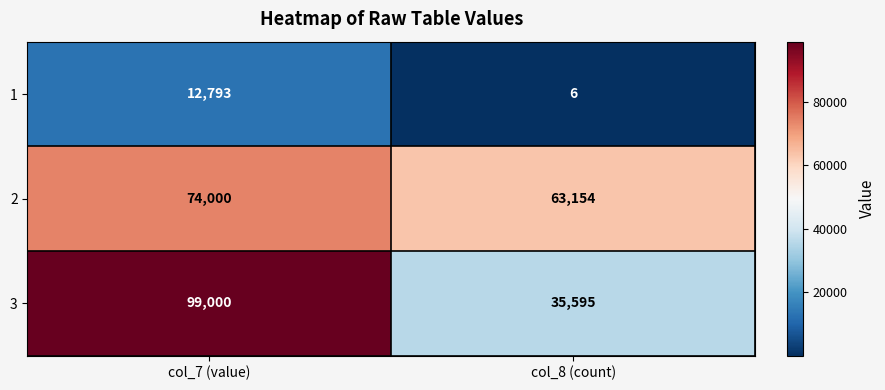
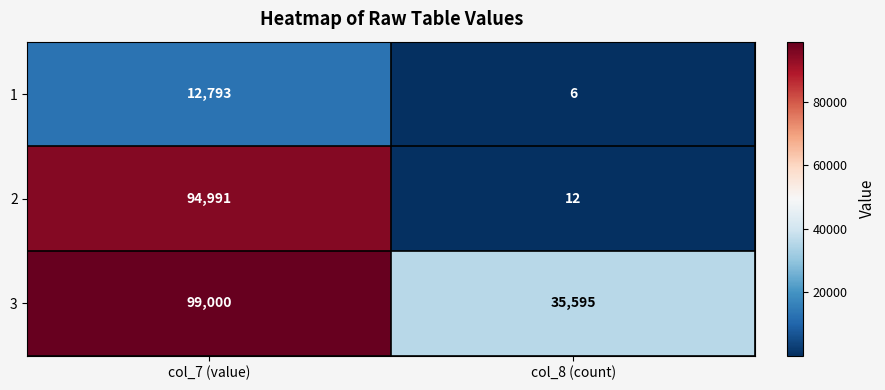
2, col_7 (value): 74,000 -> 94,991
2, col_8 (count): 63,154 -> 12
